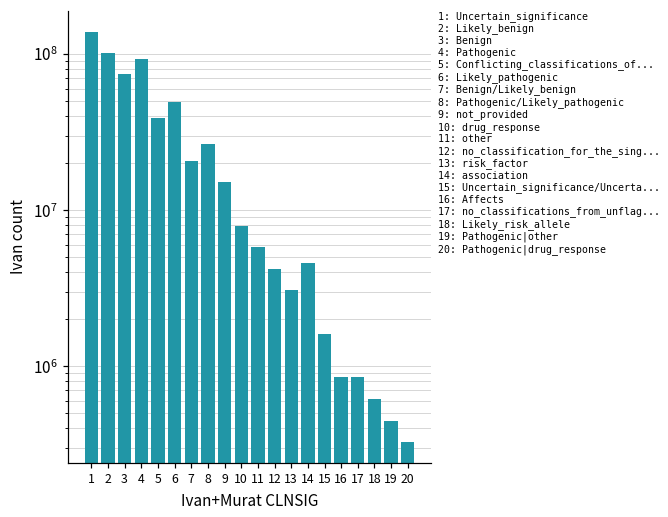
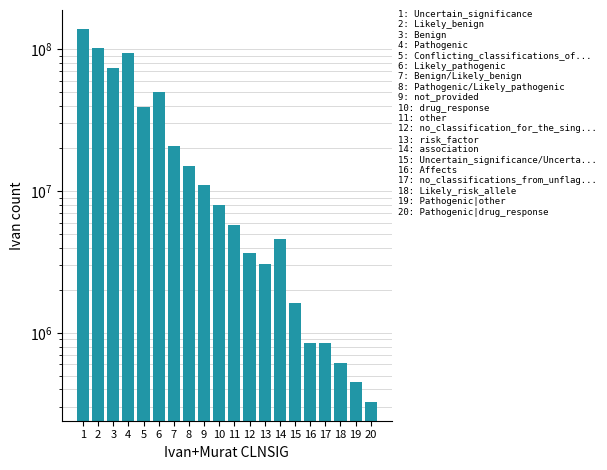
8: 26000000 -> 15000000
9: 15000000 -> 11000000
12: 4200000 -> 3700000
